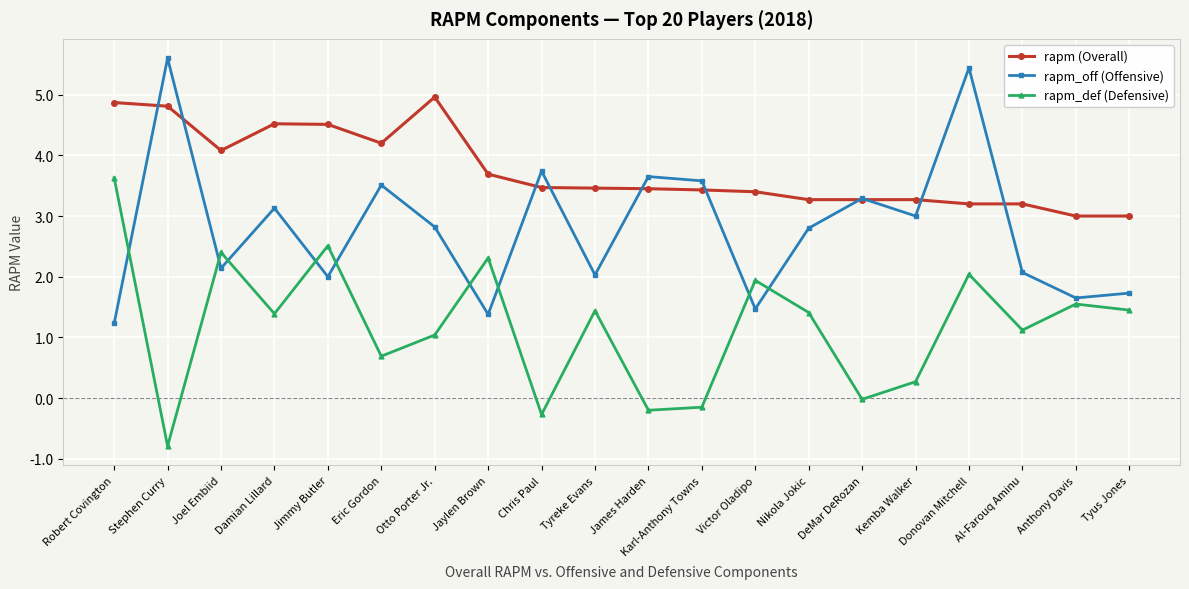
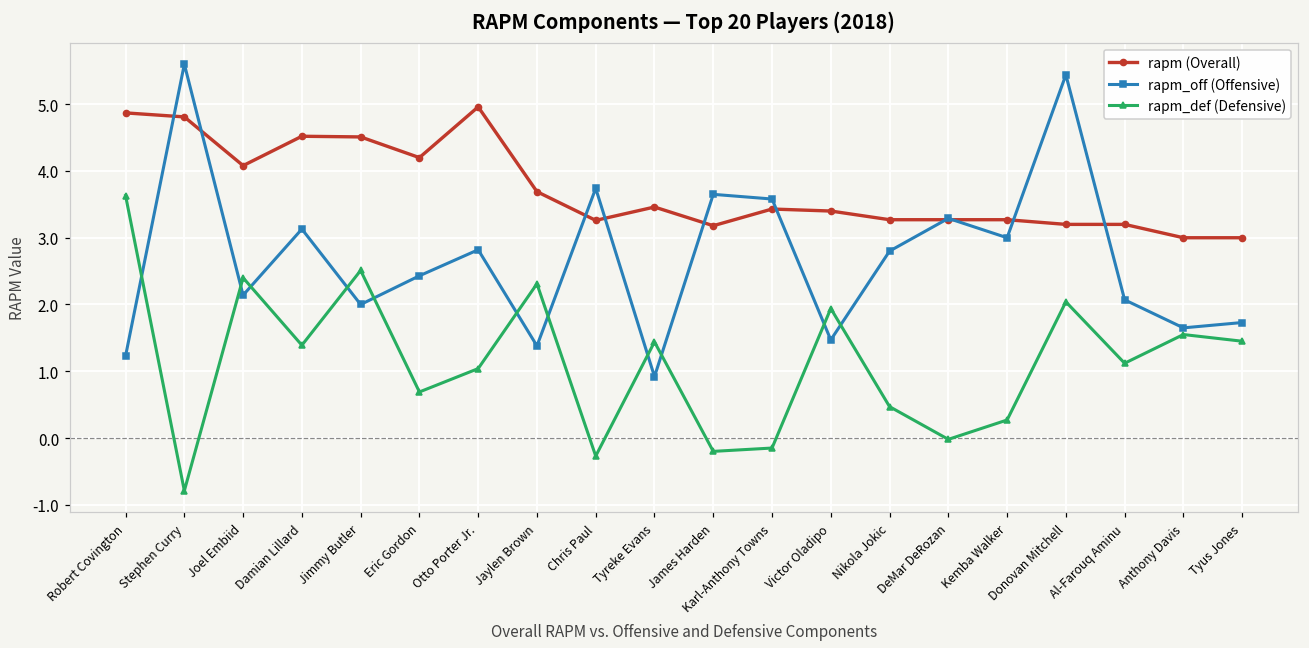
rapm_off (Offensive), Eric Gordon: 3.5 -> 2.4
rapm (Overall), Chris Paul: 3.5 -> 3.3
rapm_off (Offensive), Tyreke Evans: 2.0 -> 0.9
rapm (Overall), James Harden: 3.5 -> 3.2
rapm_def (Defensive), Nikola Jokic: 1.4 -> 0.5
